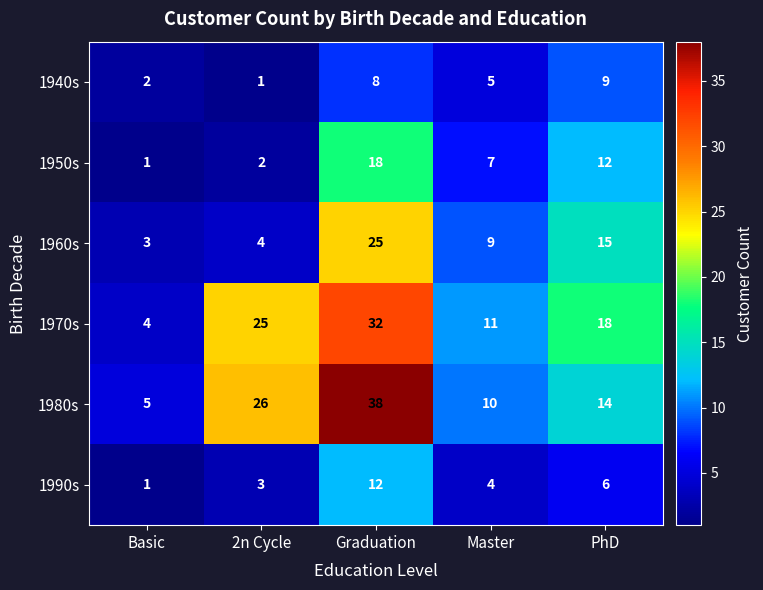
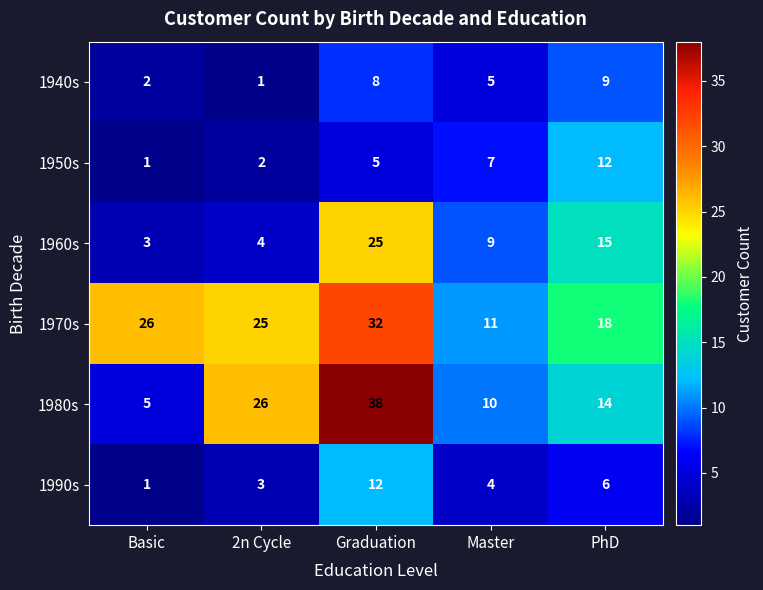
1950s, Graduation: 18 -> 5
1970s, Basic: 4 -> 26
